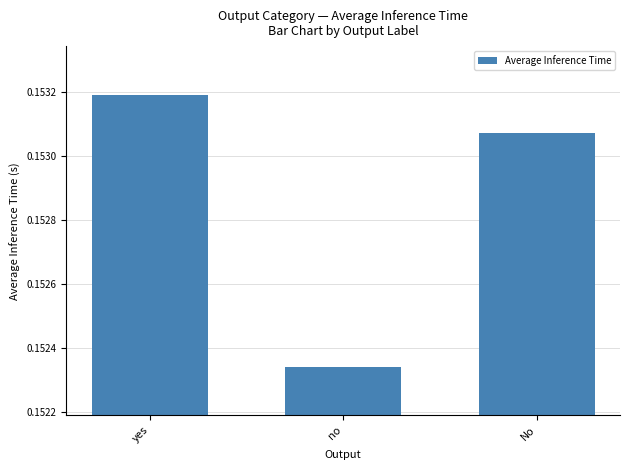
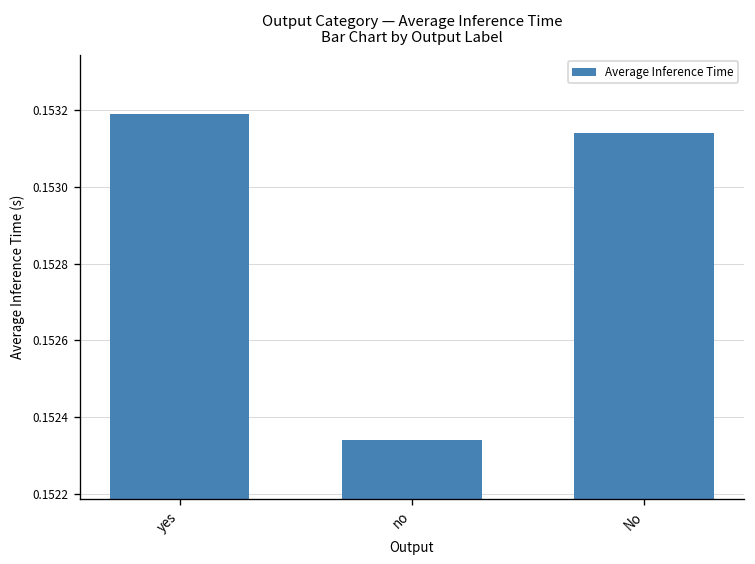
No: 0.15307 -> 0.15314
